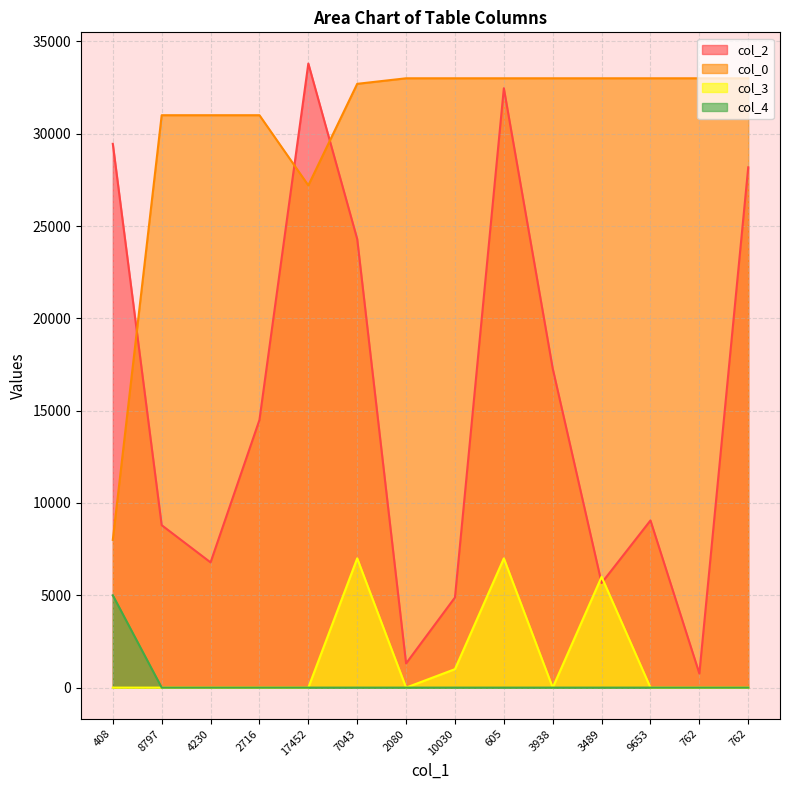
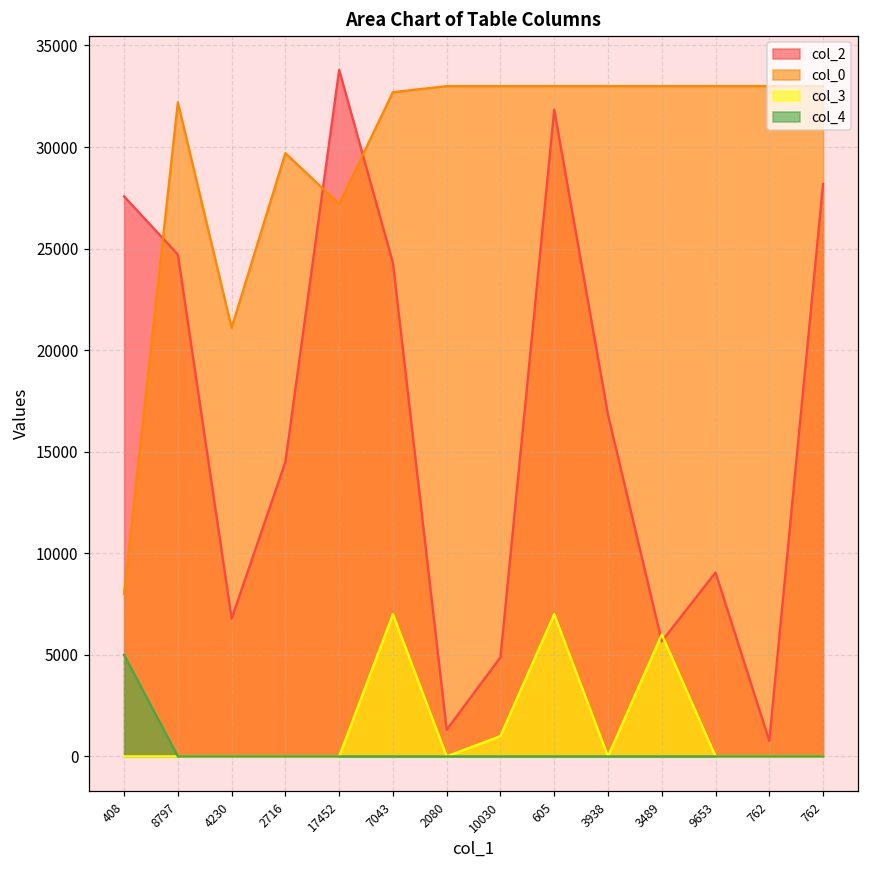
col_2, 408: 29500 -> 27600
col_2, 8797: 8800 -> 24700
col_0, 8797: 31000 -> 32200
col_0, 4230: 31000 -> 21100
col_0, 2716: 31000 -> 29700
col_2, 605: 32500 -> 31800
col_2, 3938: 17300 -> 16800
